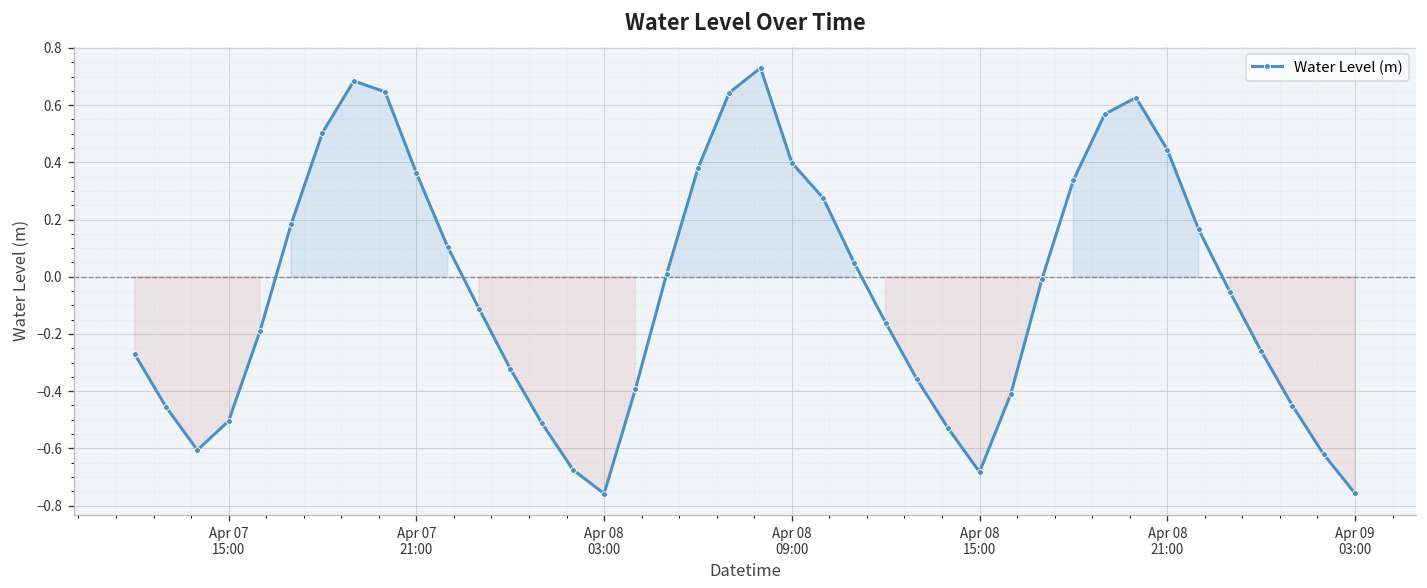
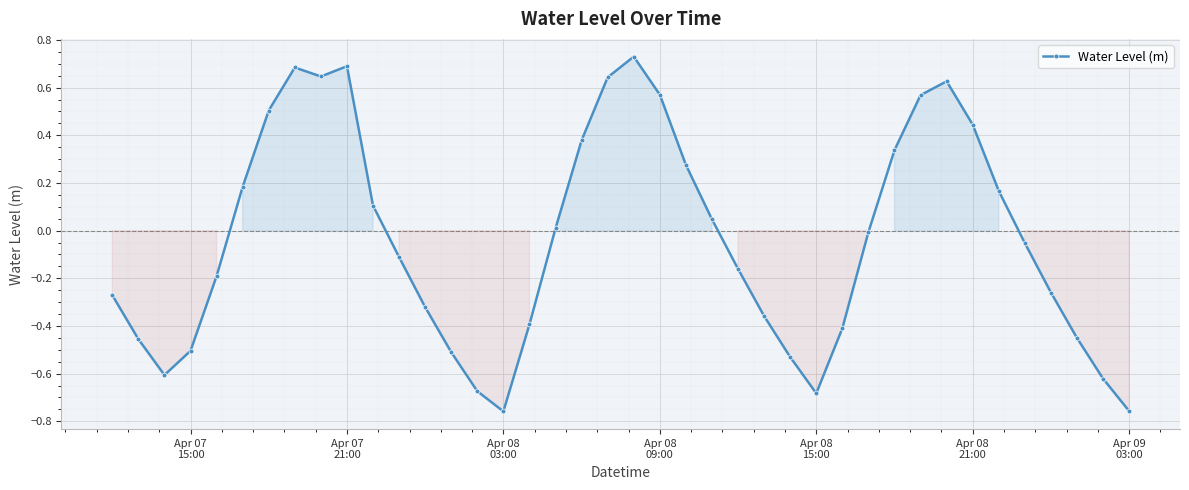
Apr 07 21:00: 0.36 -> 0.69
Apr 08 09:00: 0.40 -> 0.57
